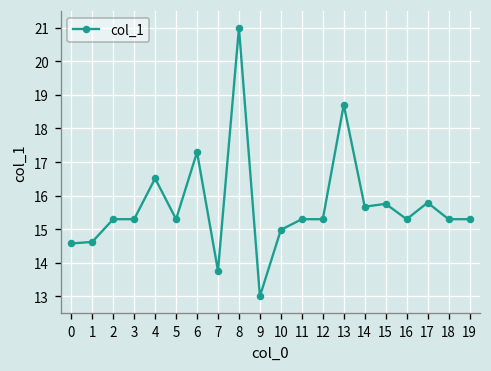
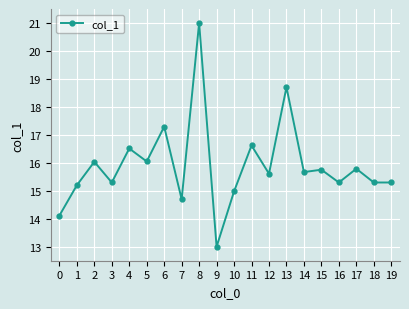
0: 14.6 -> 14.1
1: 14.6 -> 15.2
2: 15.3 -> 16.0
5: 15.3 -> 16.0
7: 13.8 -> 14.7
11: 15.3 -> 16.6
12: 15.3 -> 15.6
